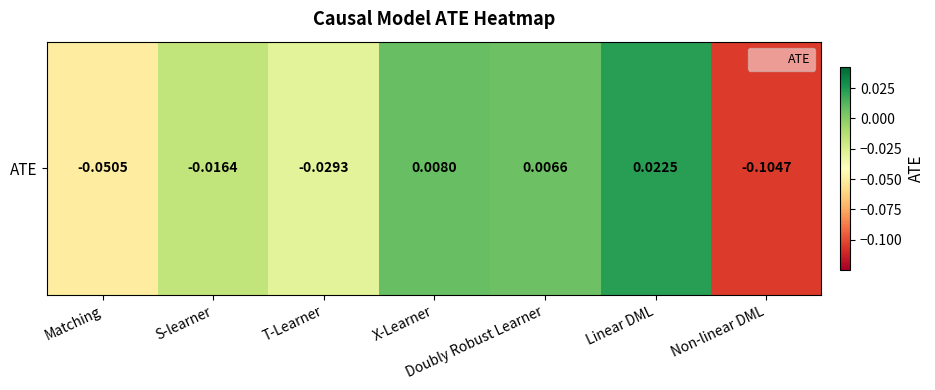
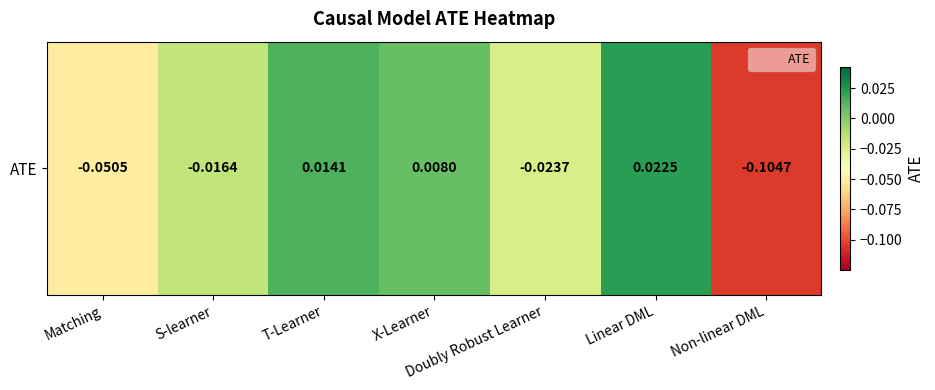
ATE, T-Learner: -0.0293 -> 0.0141
ATE, Doubly Robust Learner: 0.0066 -> -0.0237
